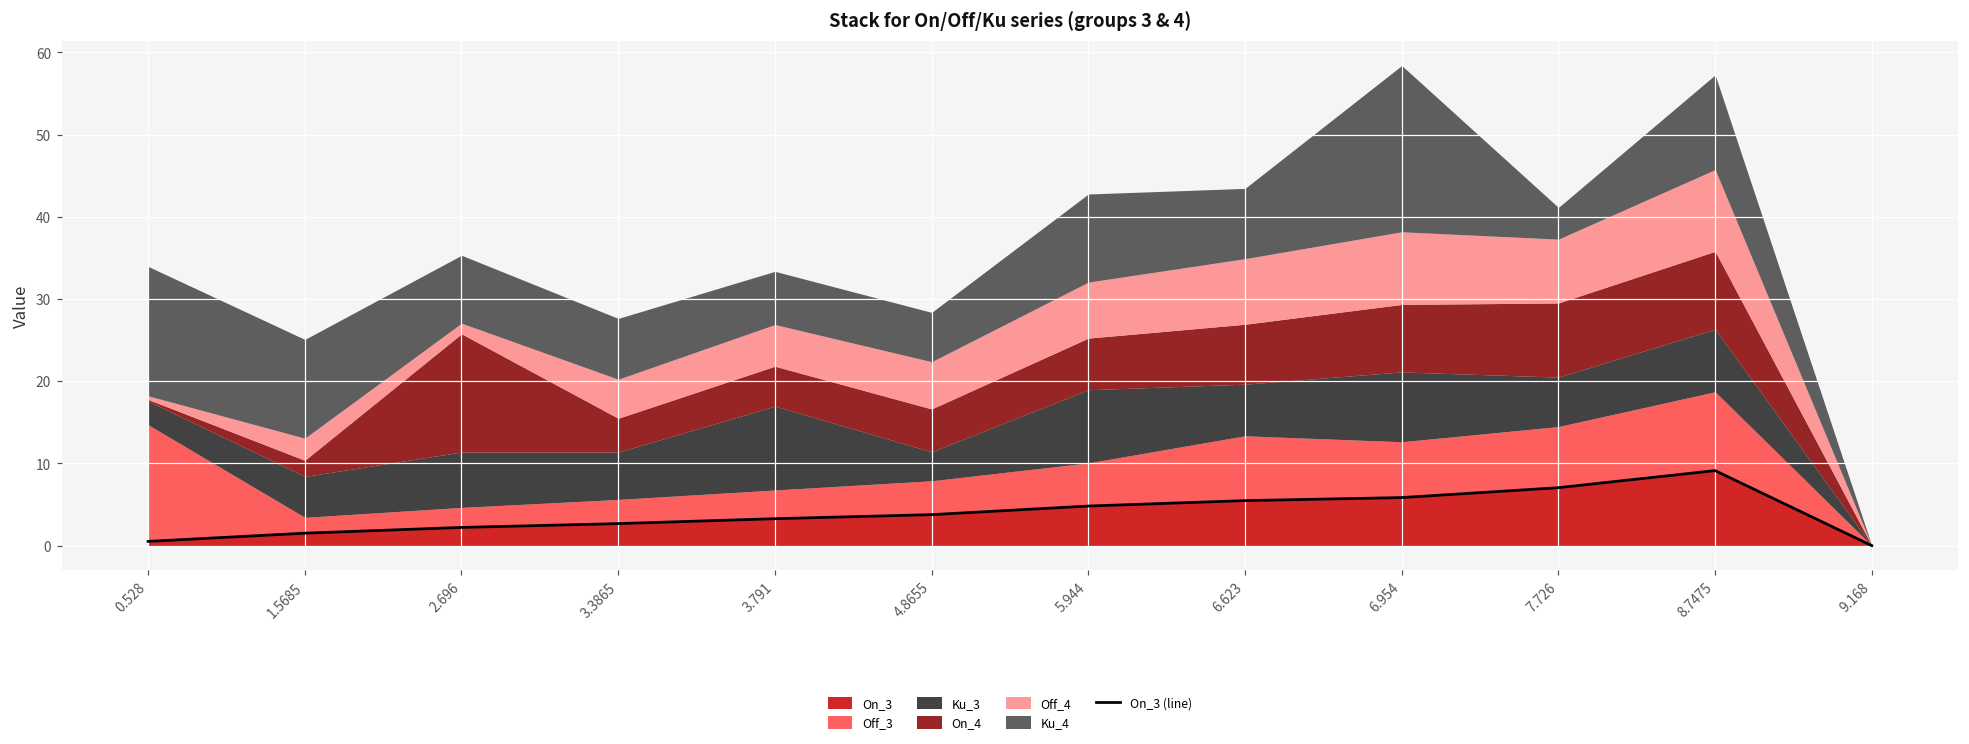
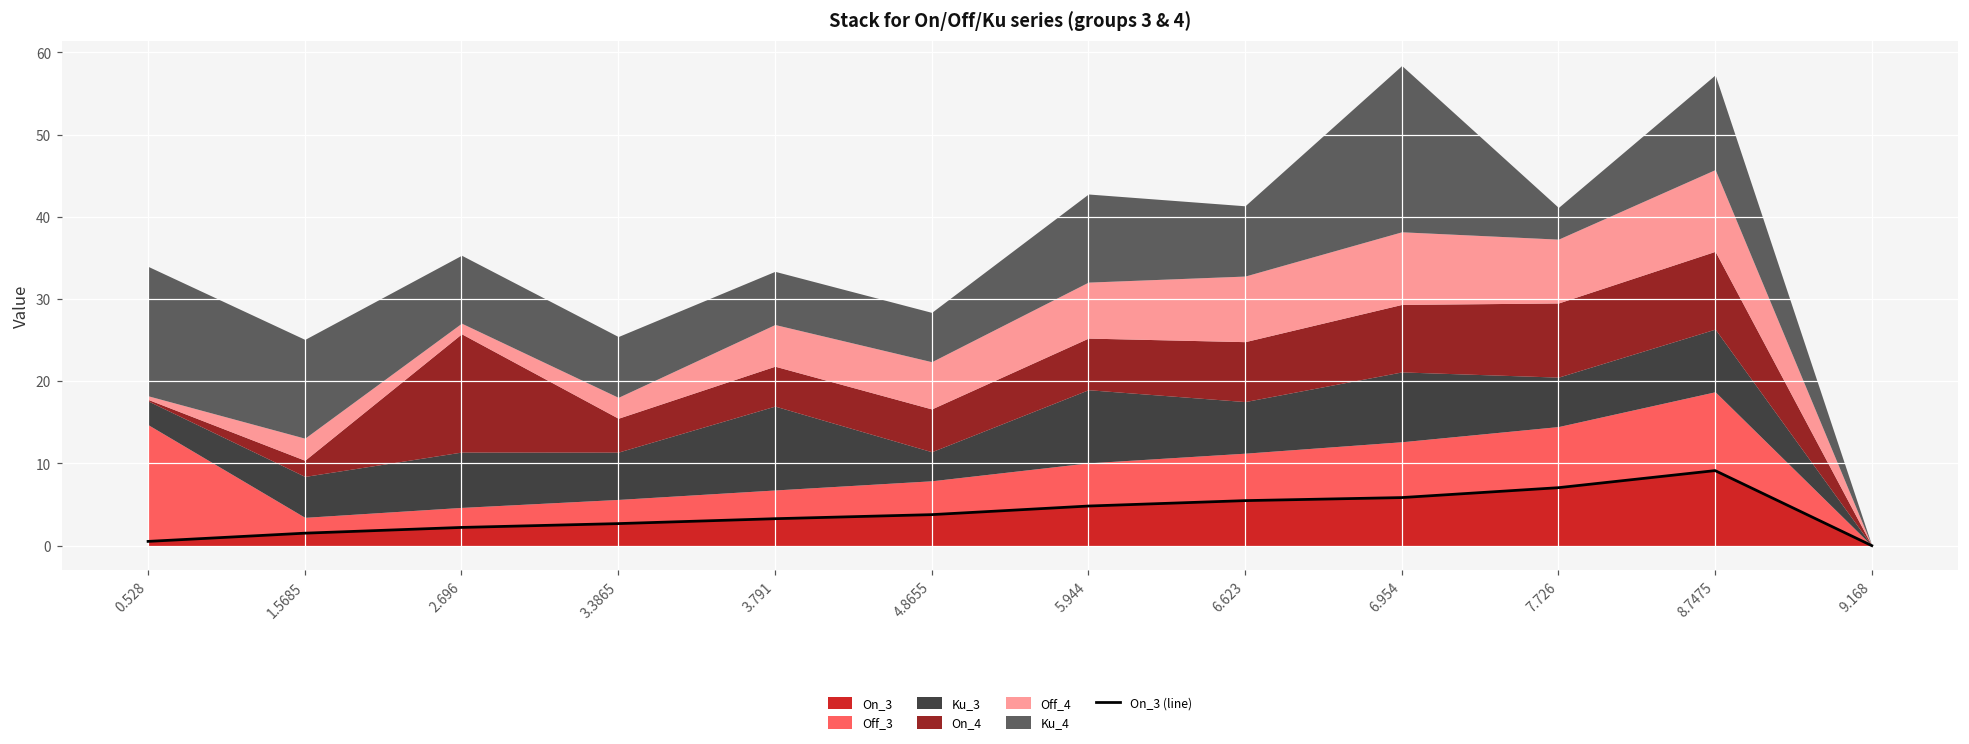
Off_4, 3.3865: 5 -> 3
Off_3, 6.623: 8 -> 6
